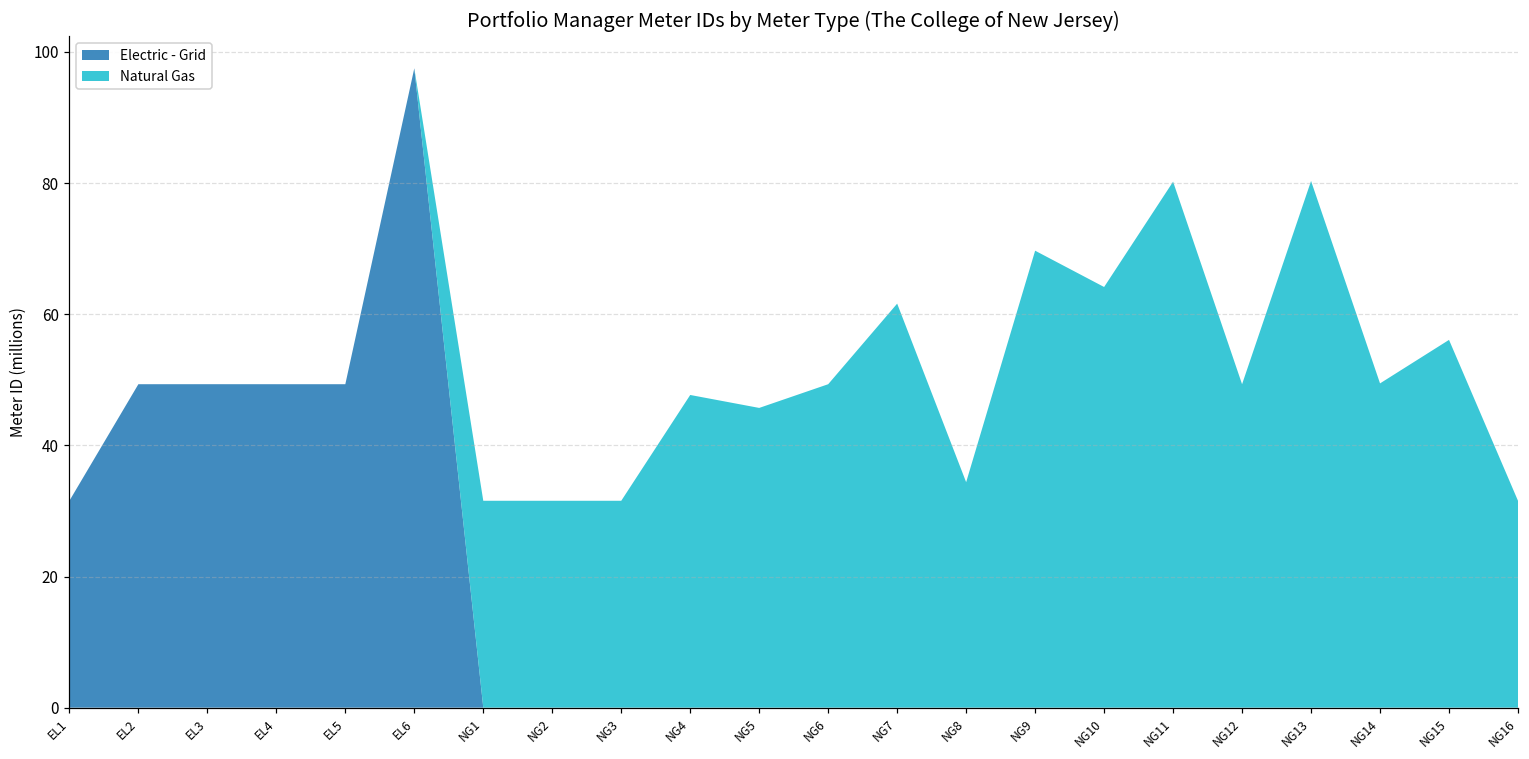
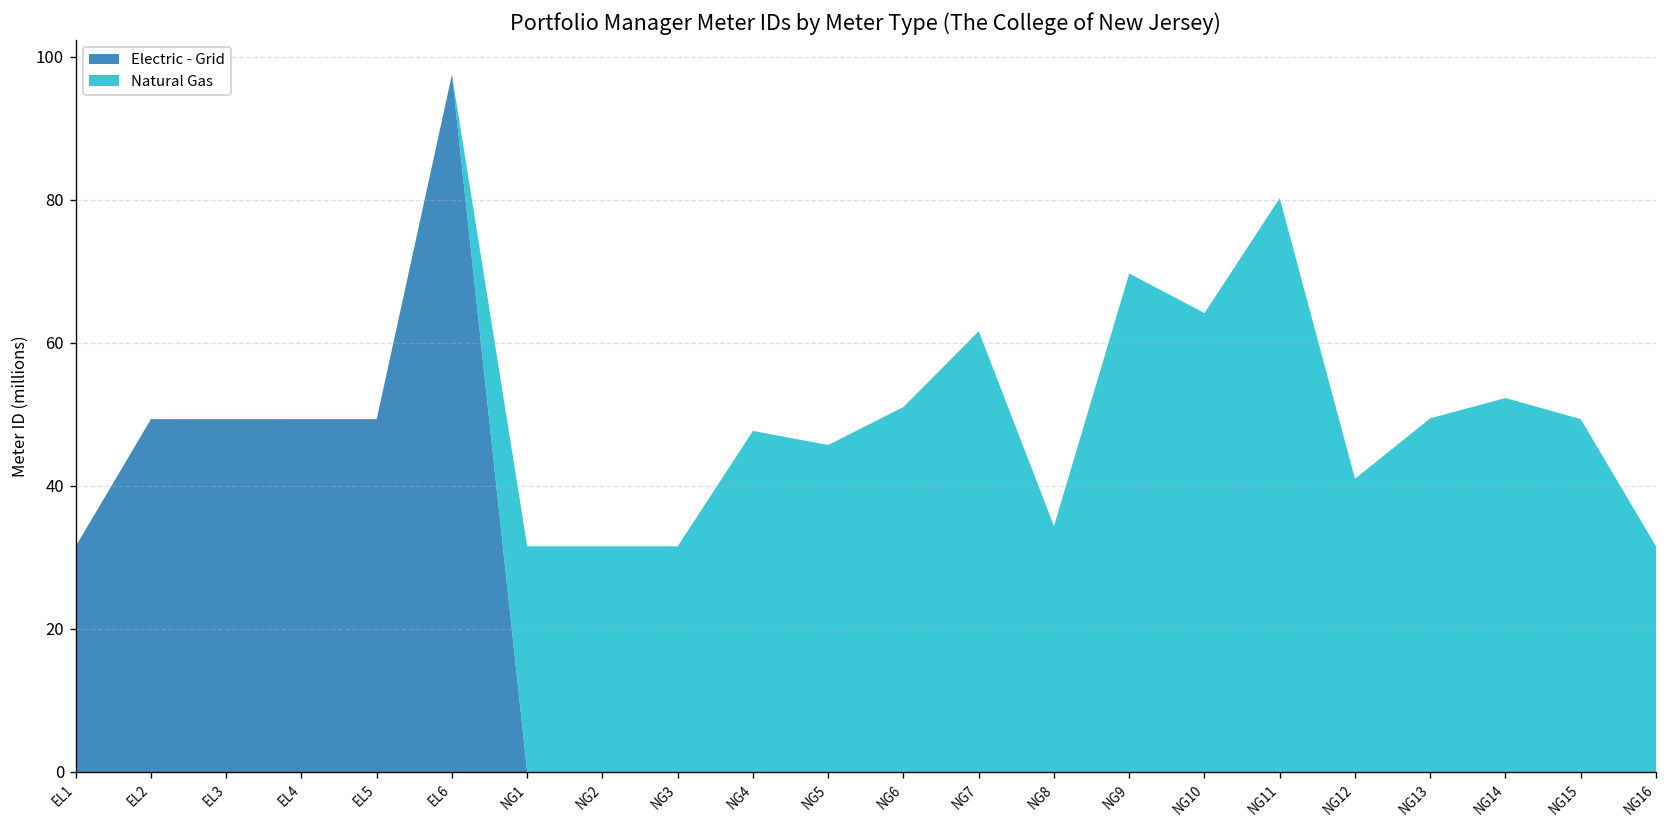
Natural Gas, NG6: 49 -> 51
Natural Gas, NG12: 49 -> 41
Natural Gas, NG13: 80 -> 49
Natural Gas, NG14: 49 -> 52
Natural Gas, NG15: 56 -> 49
